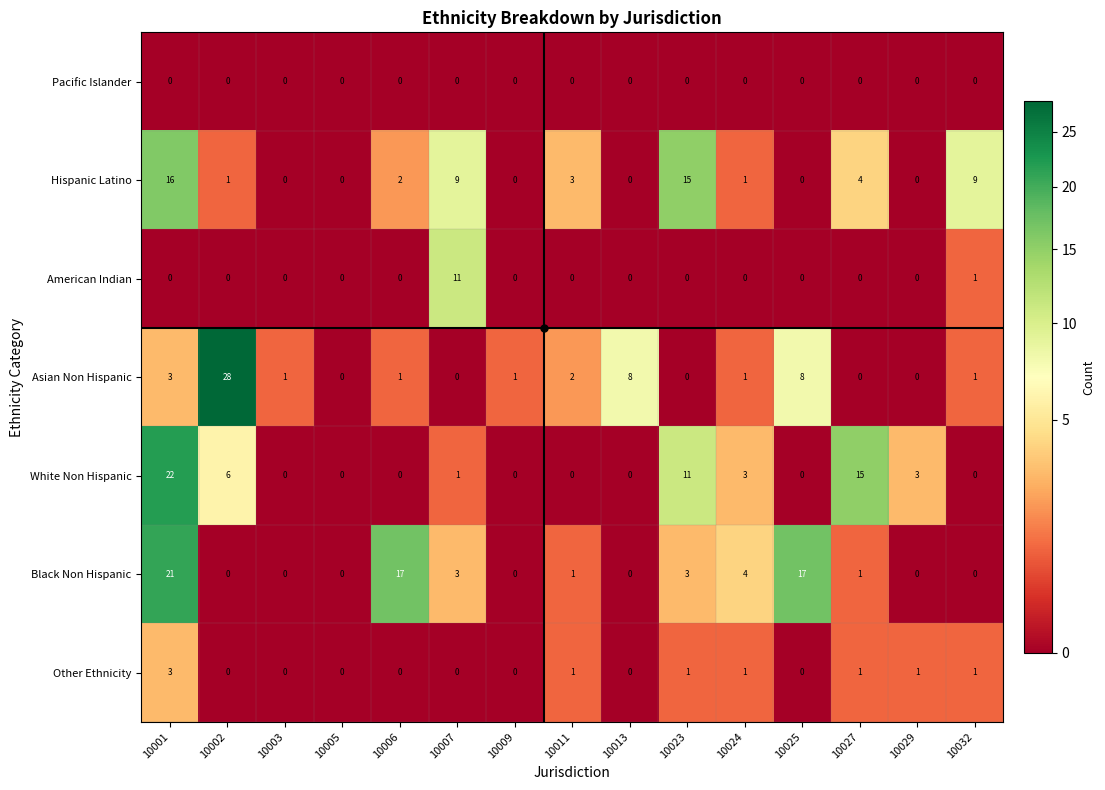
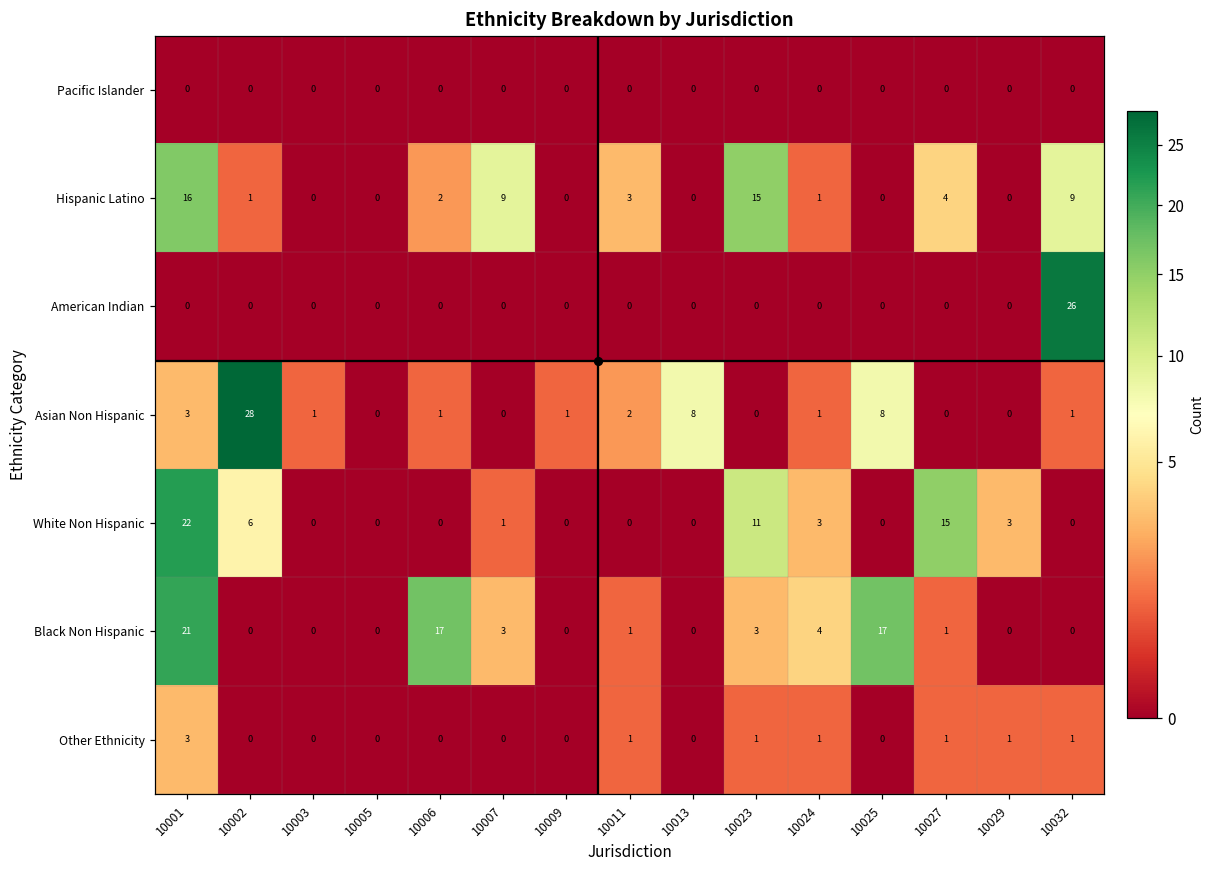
American Indian, 10007: 11 -> 0
American Indian, 10032: 1 -> 26
